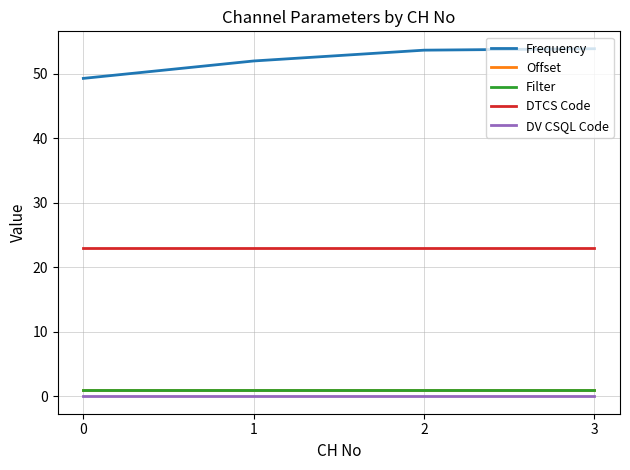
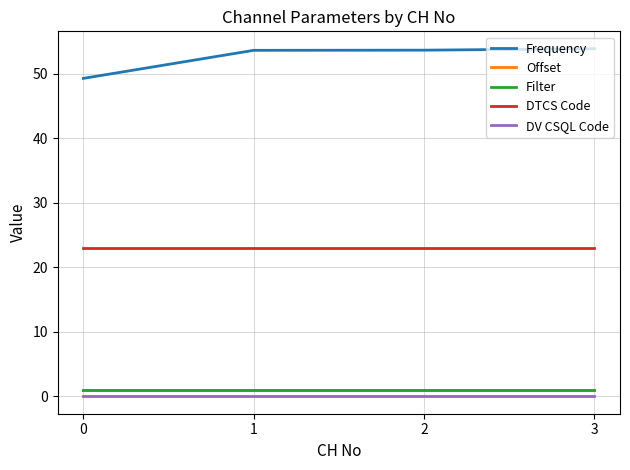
Frequency, 1: 52 -> 54
